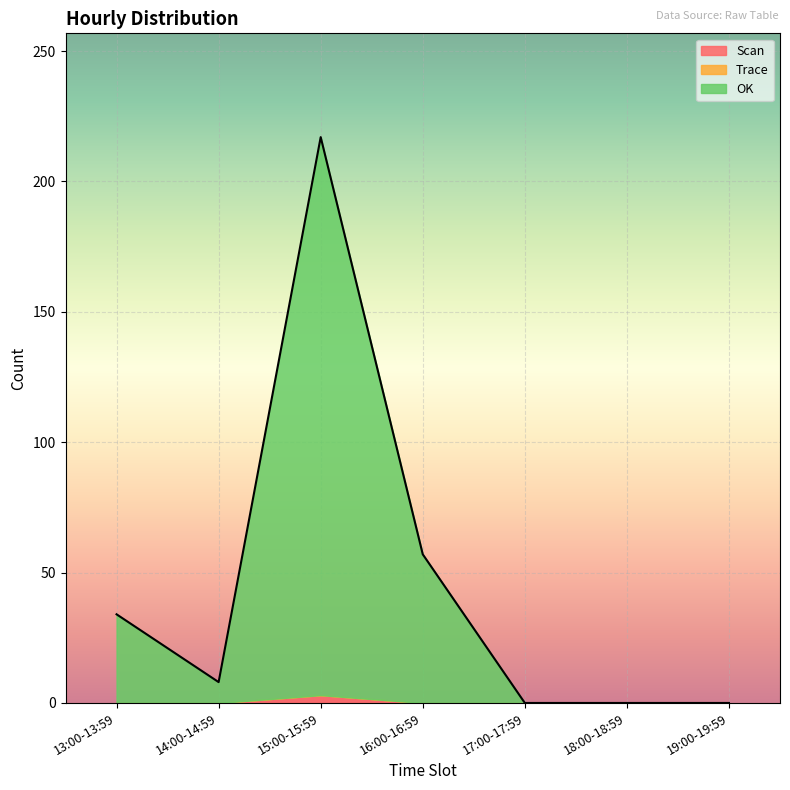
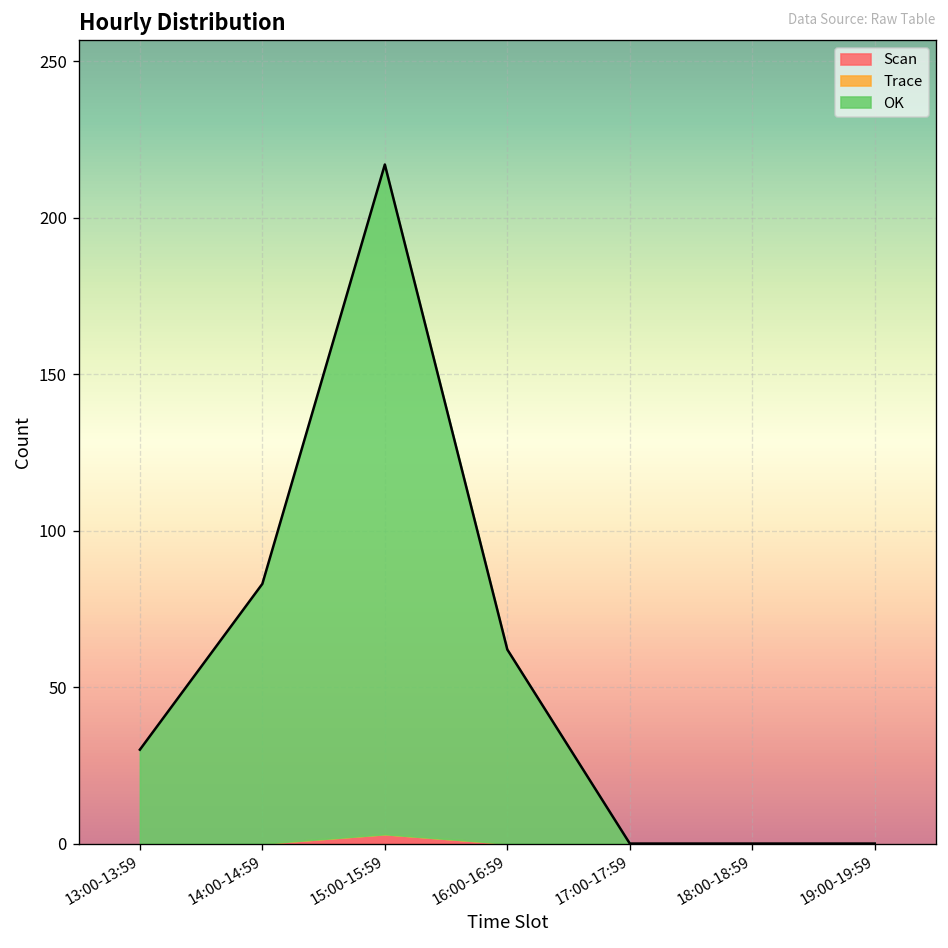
OK, 13:00-13:59: 34 -> 30
OK, 14:00-14:59: 8 -> 83
OK, 16:00-16:59: 57 -> 62
